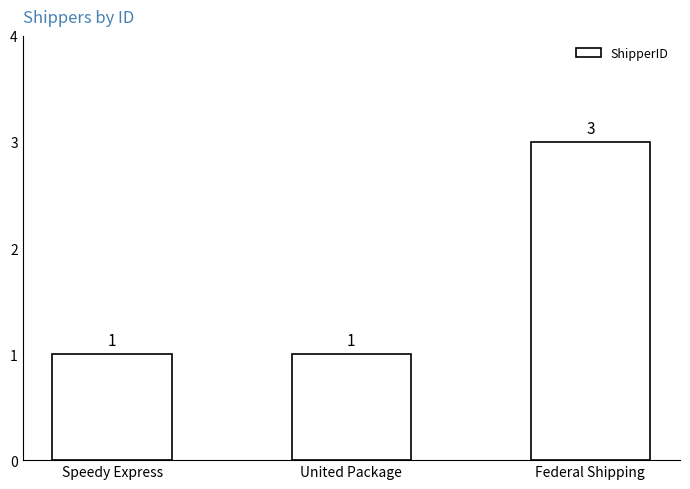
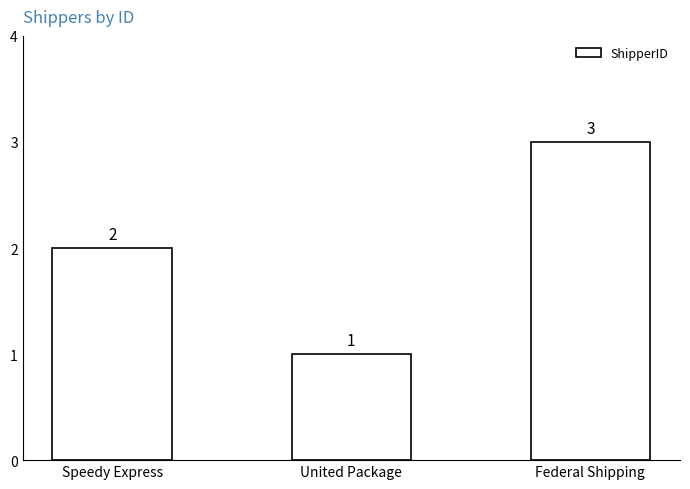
Speedy Express: 1 -> 2
